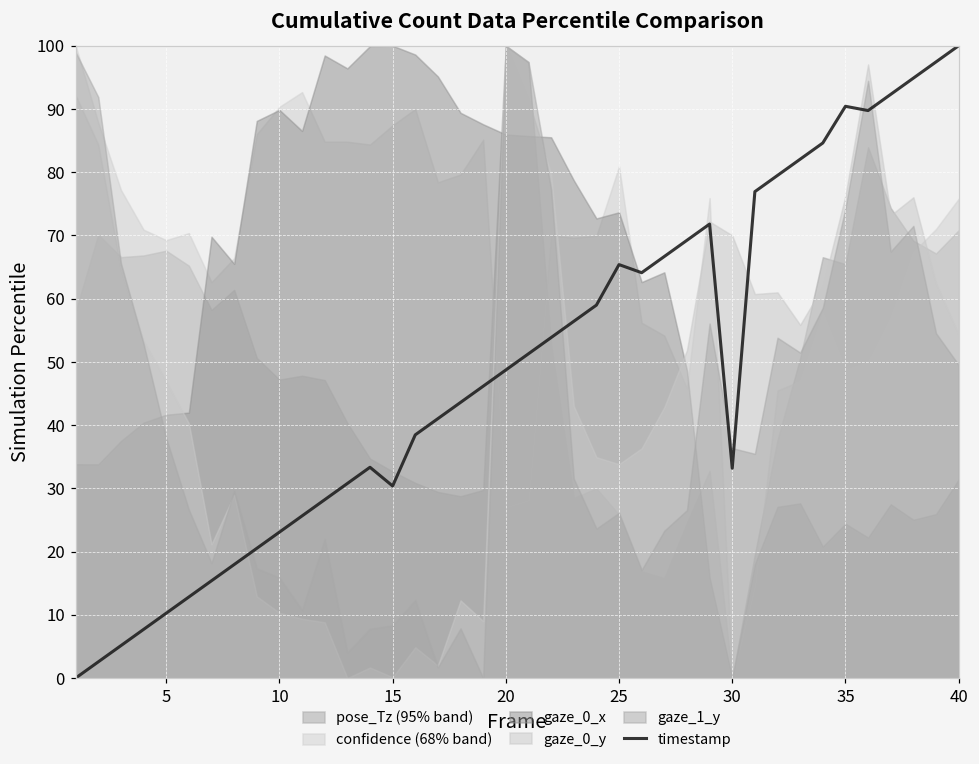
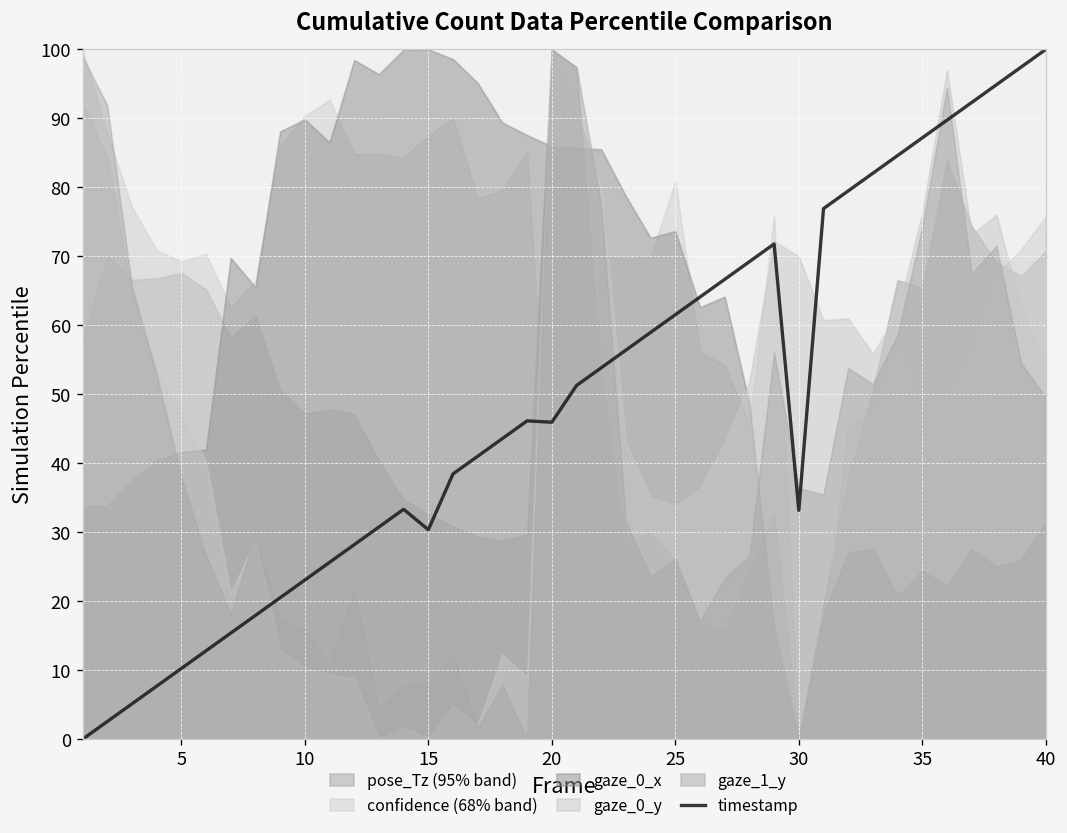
timestamp, 20: 49 -> 46
timestamp, 25: 65 -> 62
timestamp, 35: 90 -> 87
